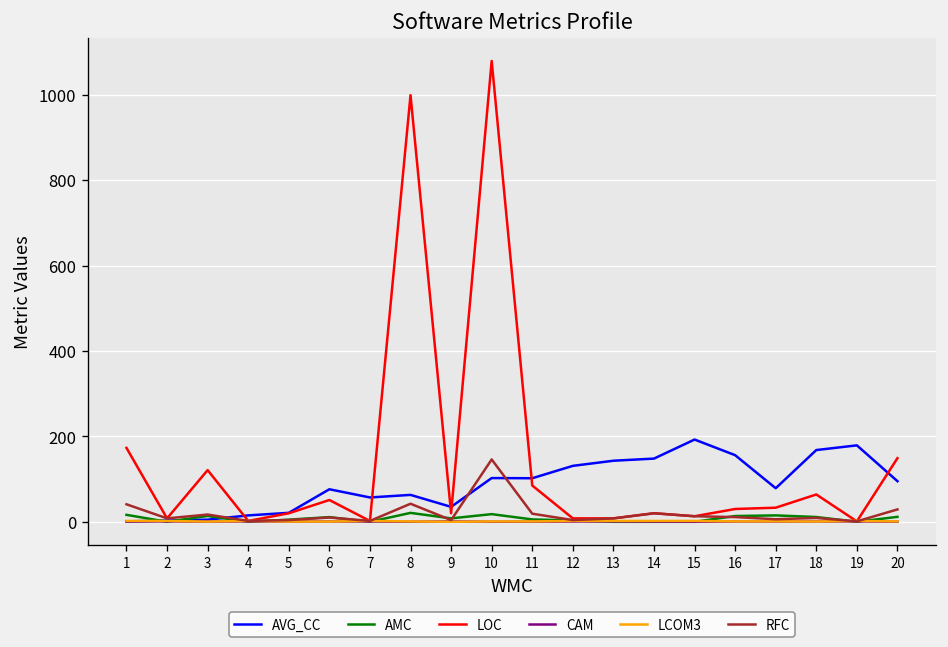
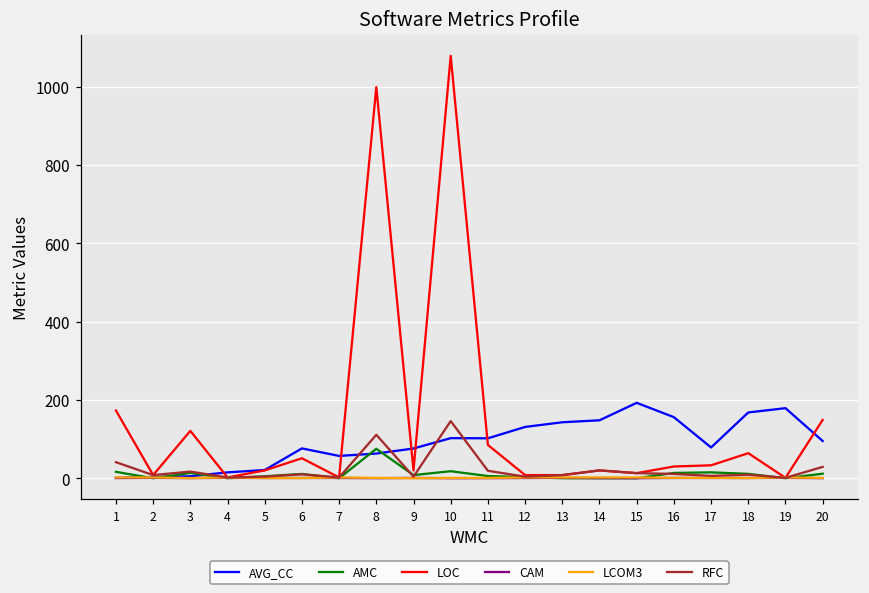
AMC, 8: 20 -> 80
RFC, 8: 40 -> 110
AVG_CC, 9: 40 -> 80
